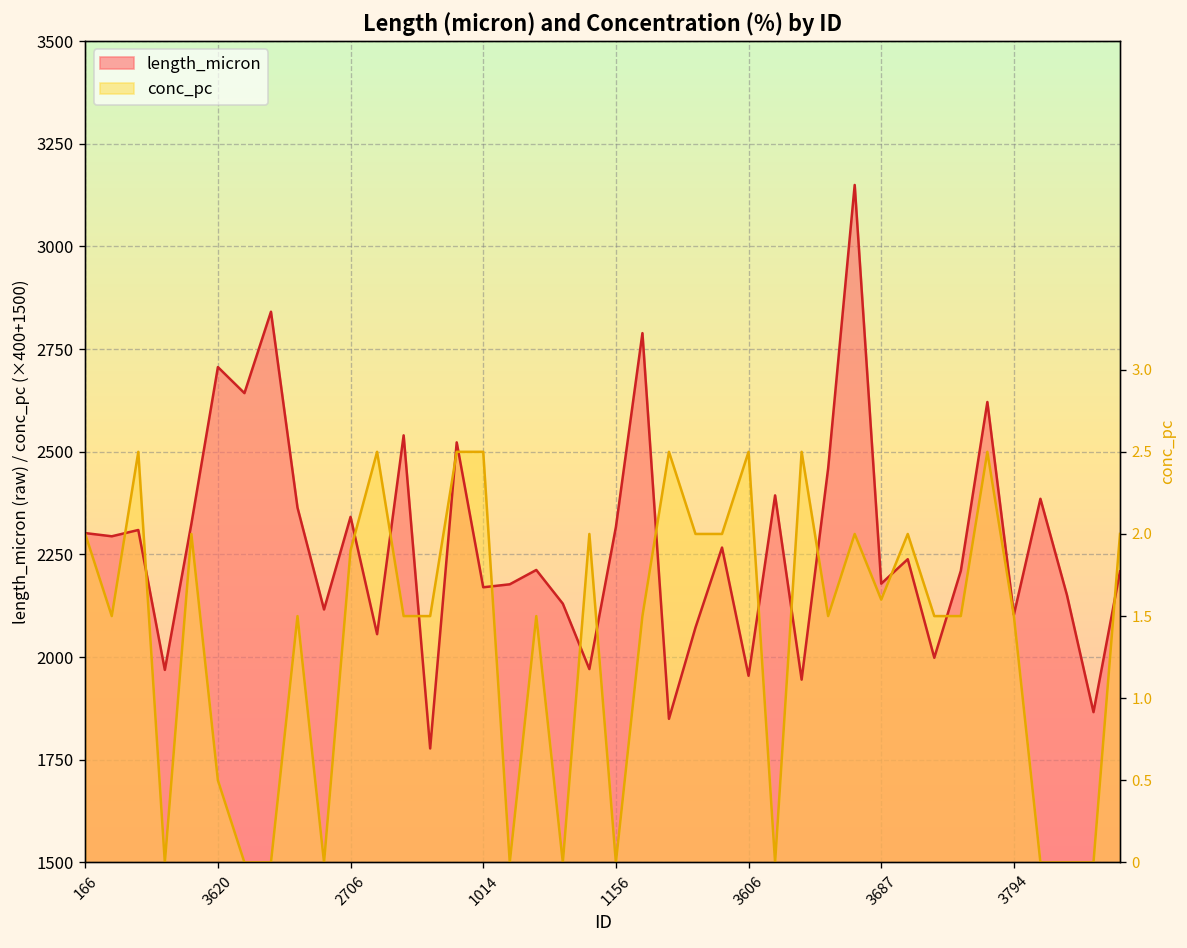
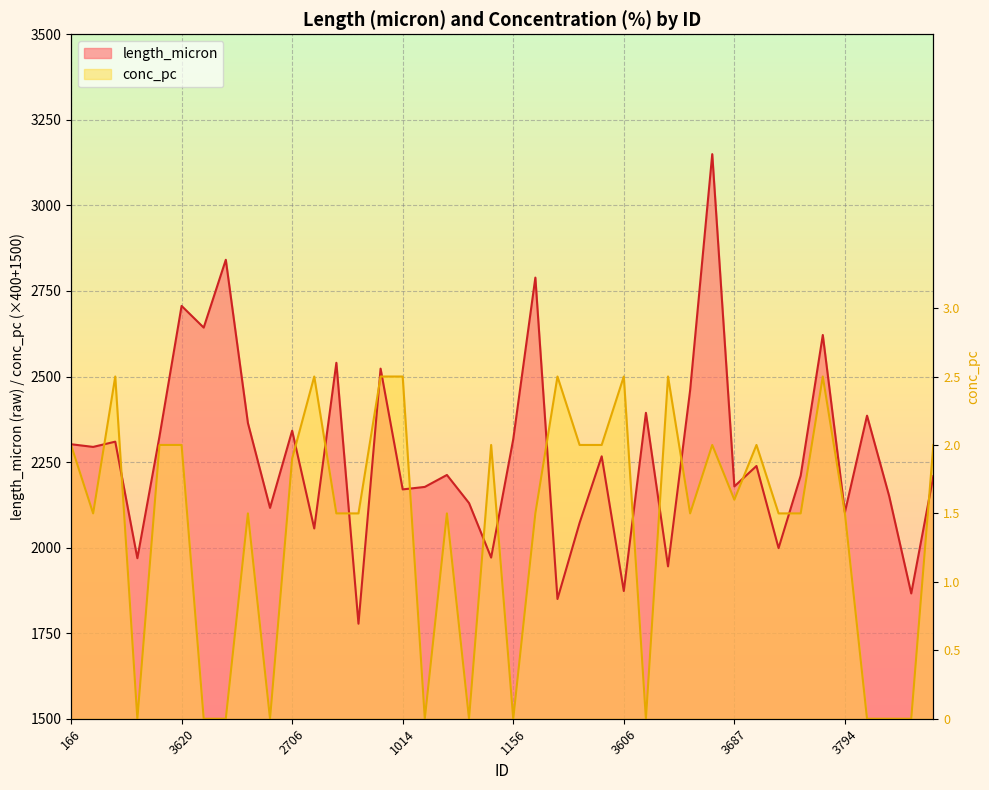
conc_pc, 3620: 1700 -> 2300
length_micron, 3606: 1950 -> 1870
